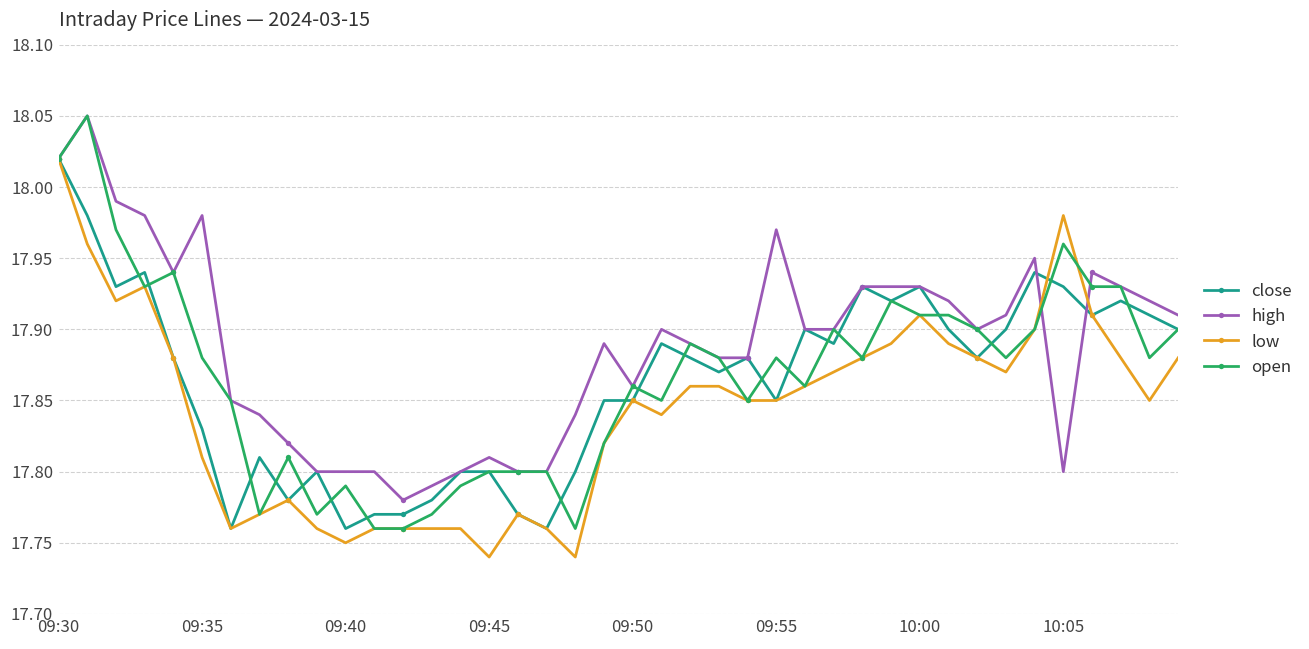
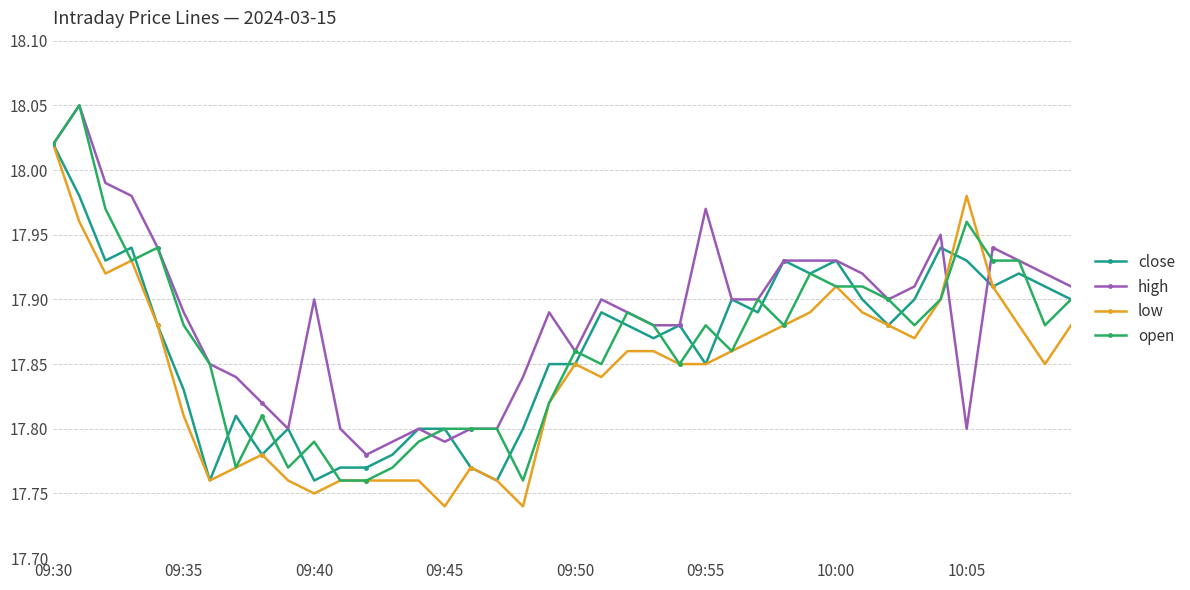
high, 09:35: 17.98 -> 17.89
high, 09:40: 17.8 -> 17.9
high, 09:45: 17.81 -> 17.79
